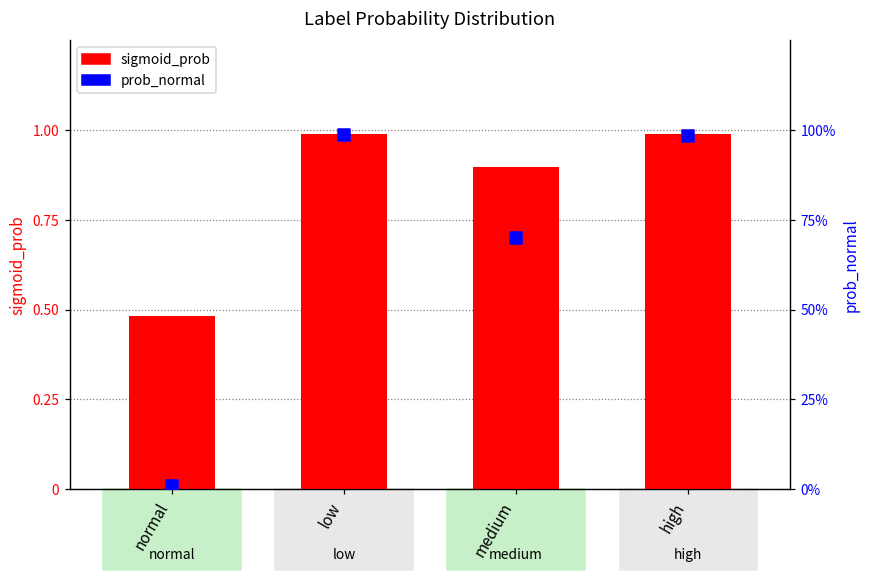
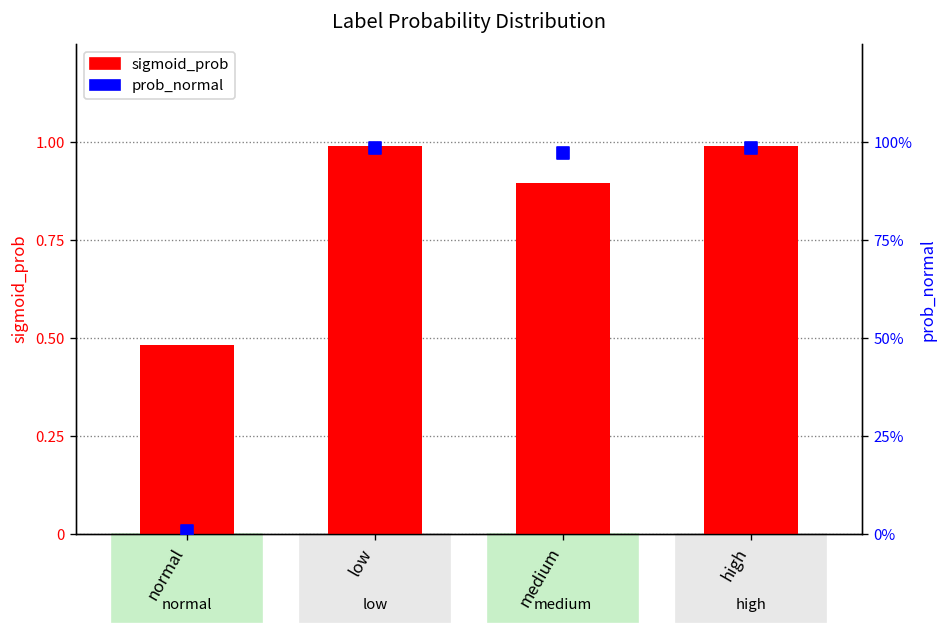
prob_normal, medium: 70% -> 97%
